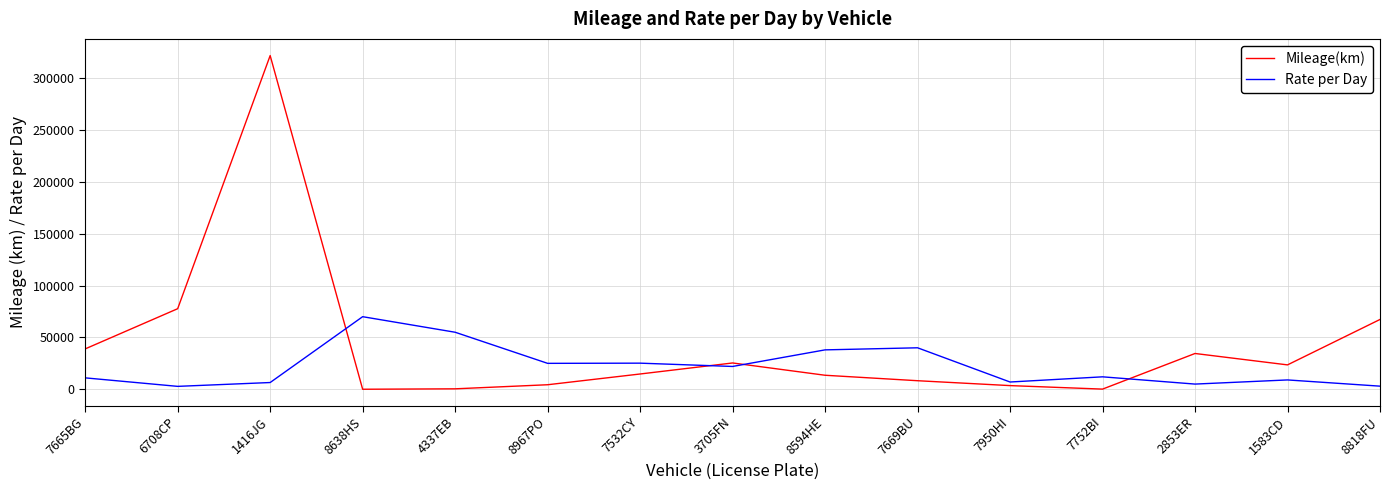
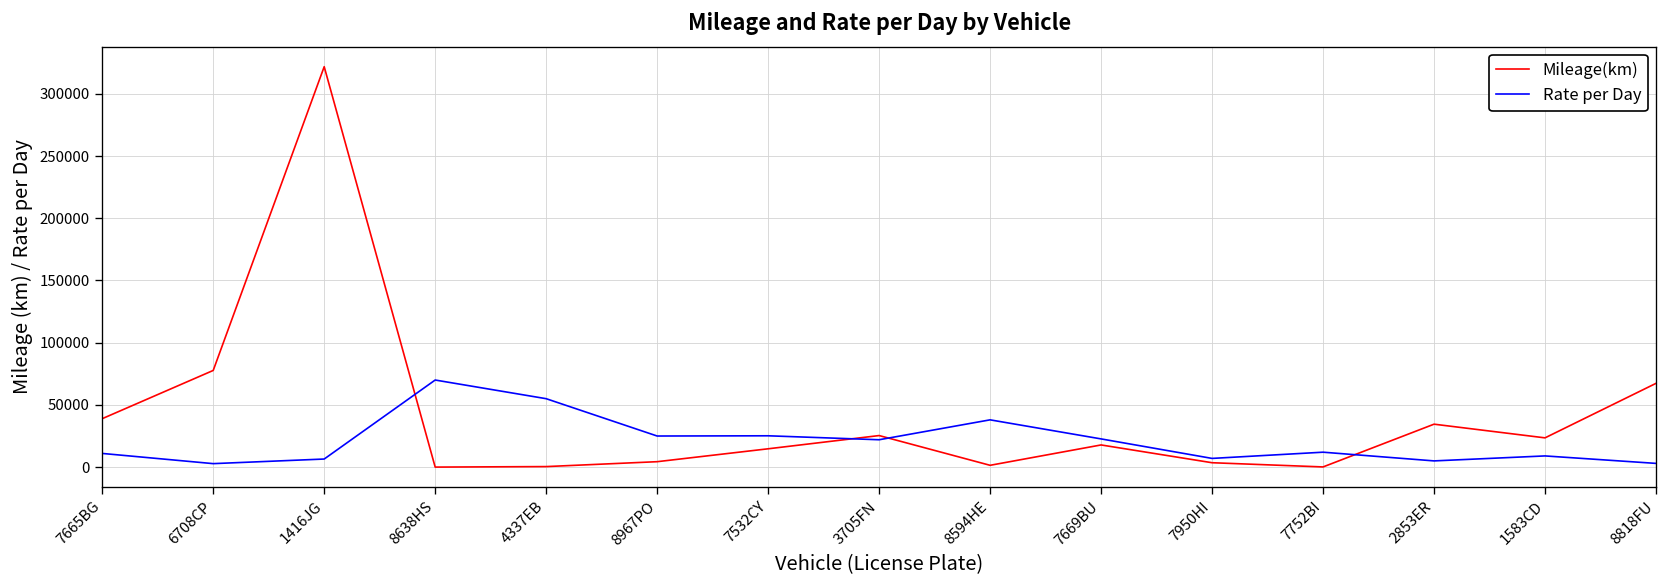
Mileage(km), 8594HE: 14000 -> 1000
Mileage(km), 7669BU: 8000 -> 18000
Rate per Day, 7669BU: 40000 -> 23000
